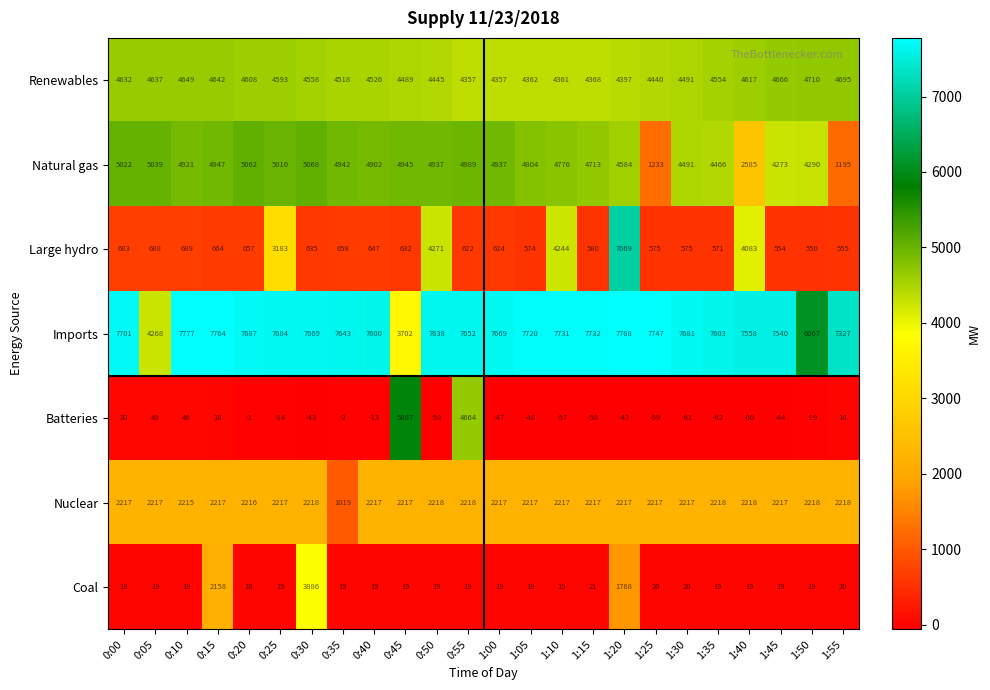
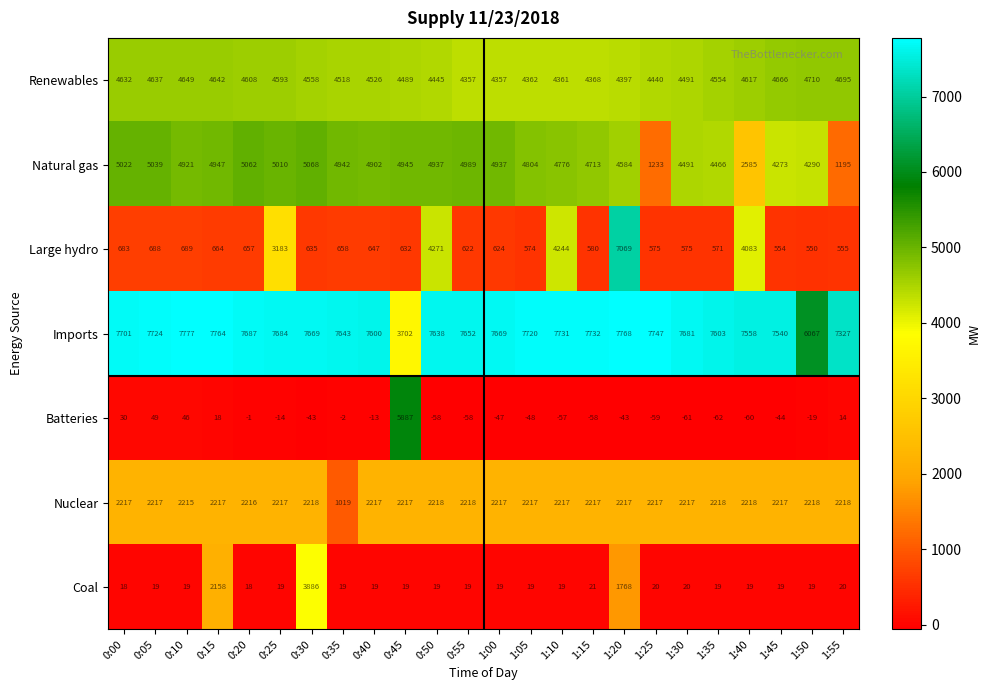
Imports, 0:05: 4268 -> 7724
Batteries, 0:55: 4664 -> -58
